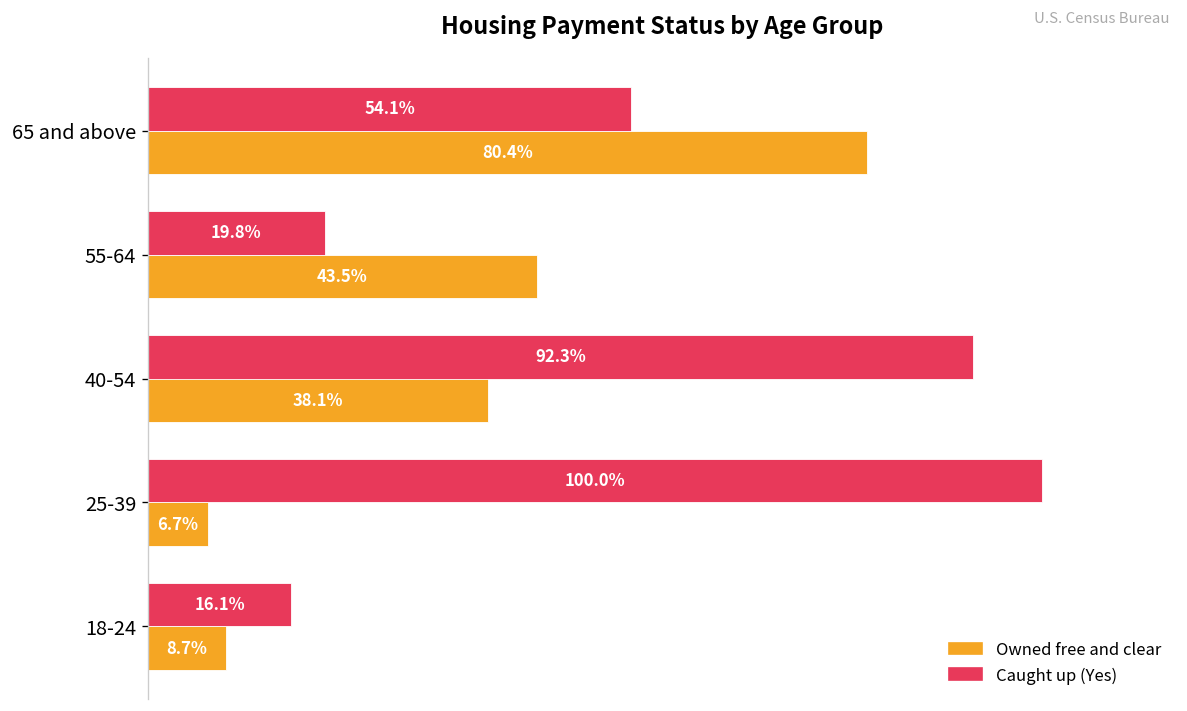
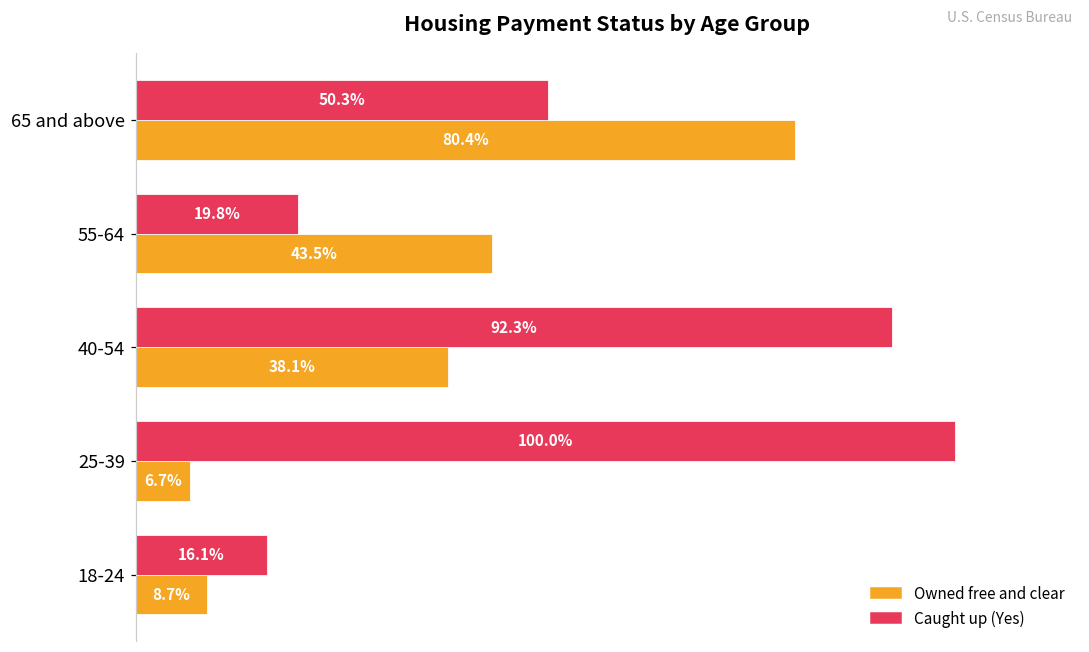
Caught up (Yes), 65 and above: 54.1% -> 50.3%
